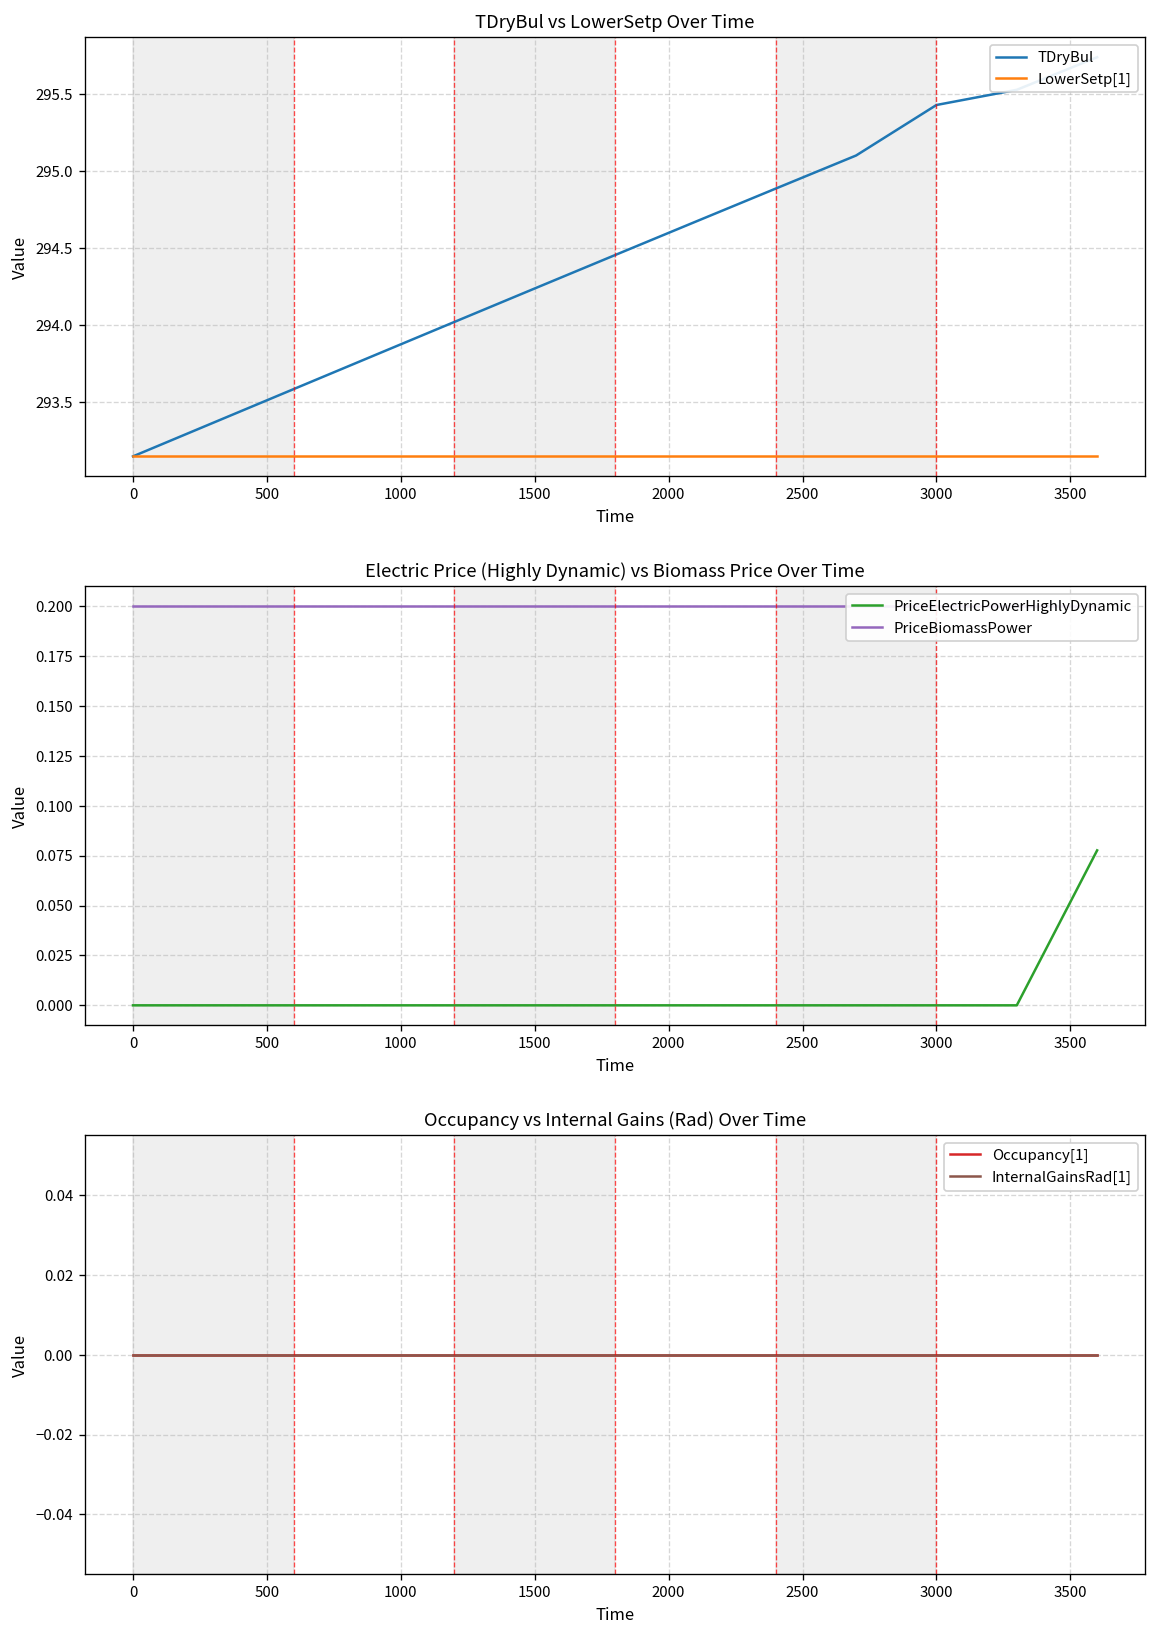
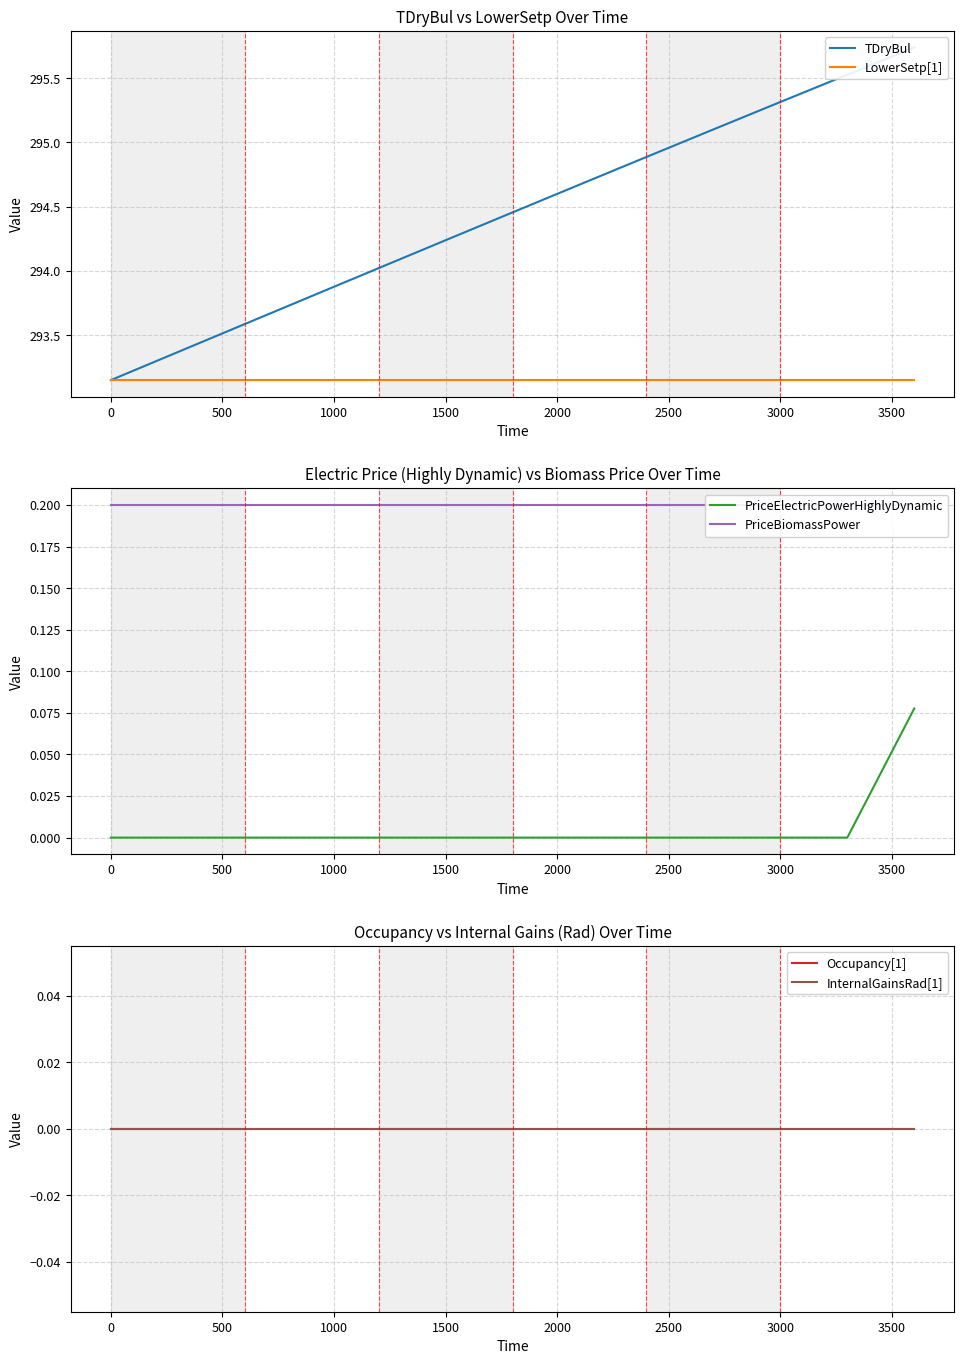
TDryBul vs LowerSetp Over Time, TDryBul, 3000: 295.43 -> 295.31
